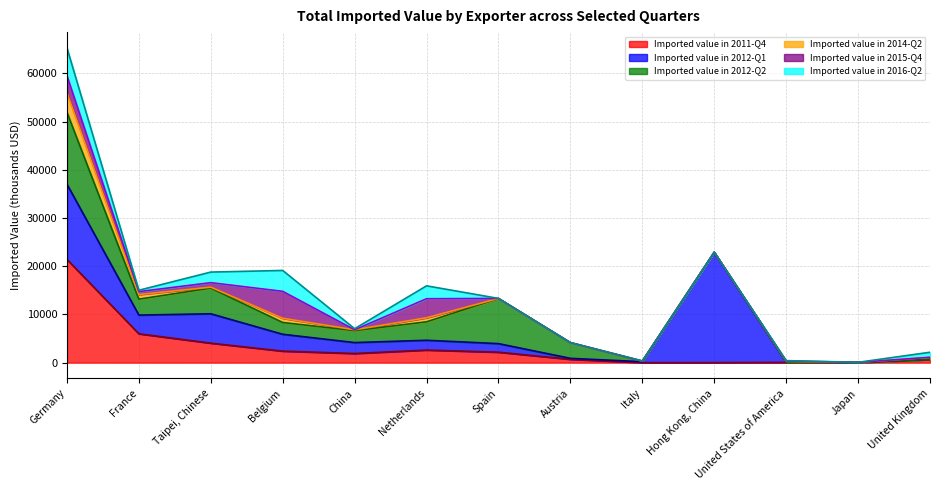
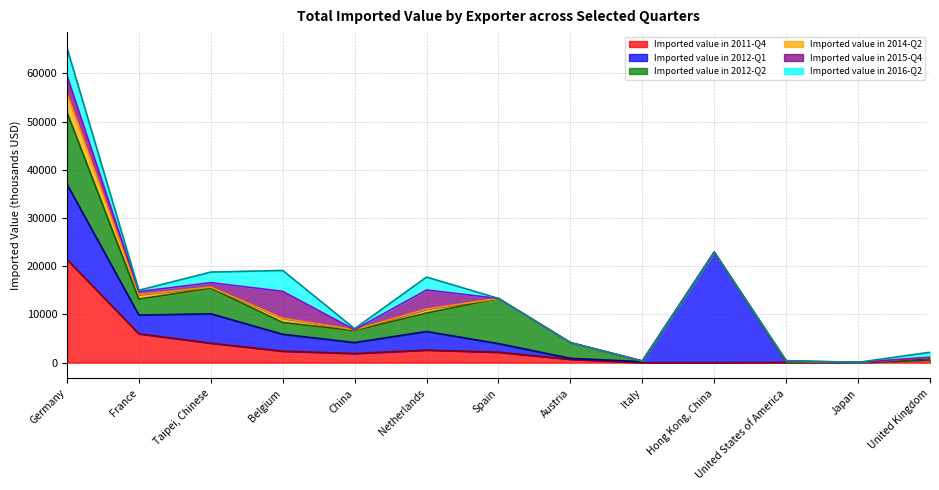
Imported value in 2012-Q1, Netherlands: 2000 -> 4000
